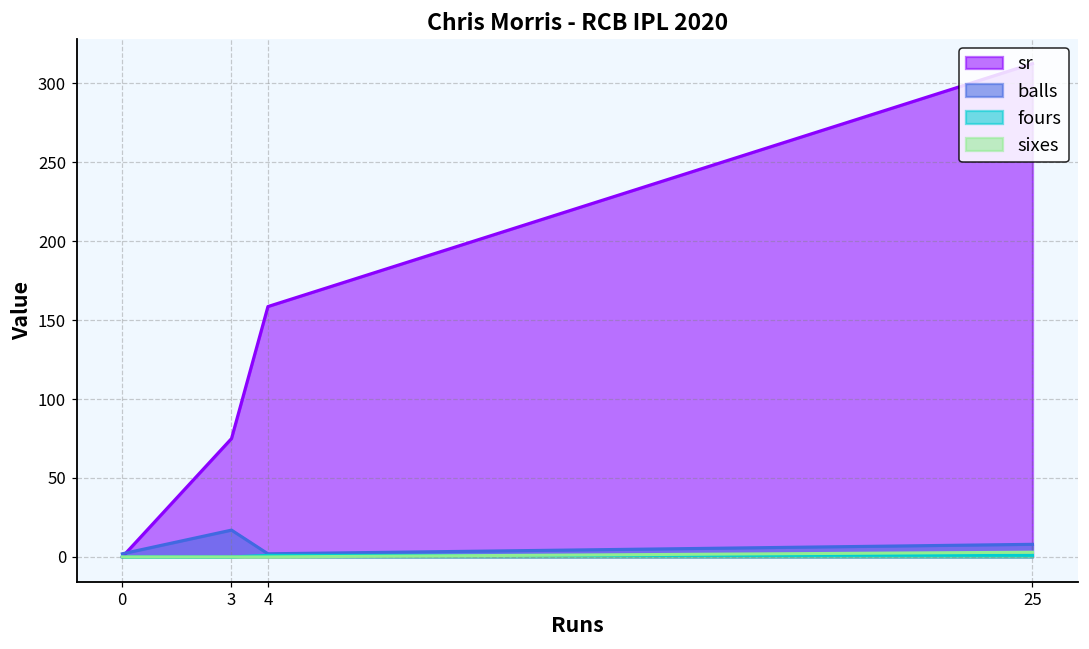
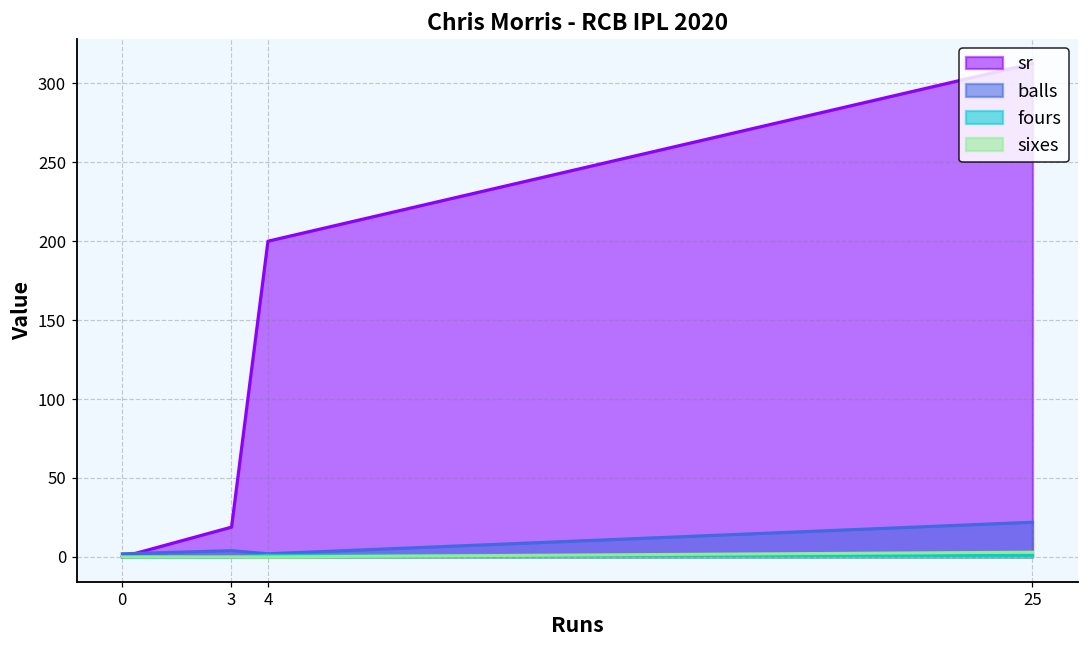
sr, 3: 75 -> 19
balls, 3: 17 -> 4
sr, 4: 159 -> 200
balls, 25: 8 -> 22
